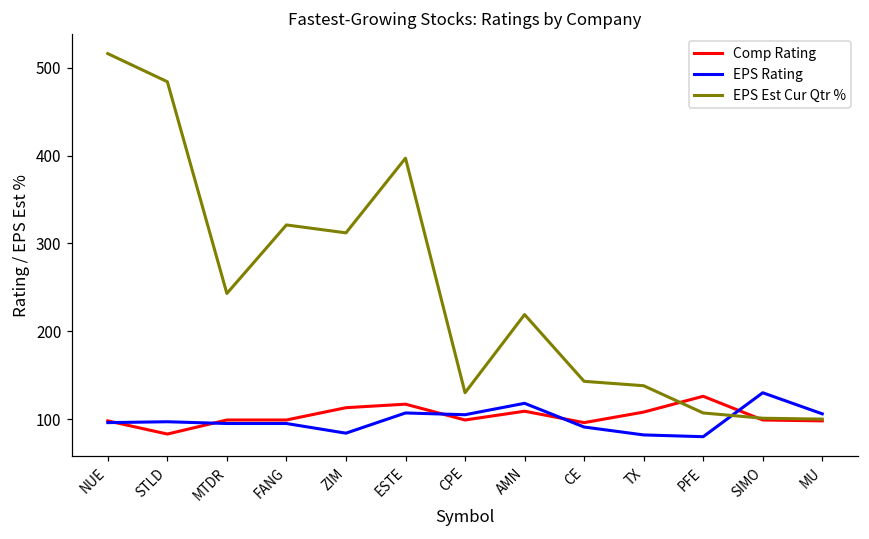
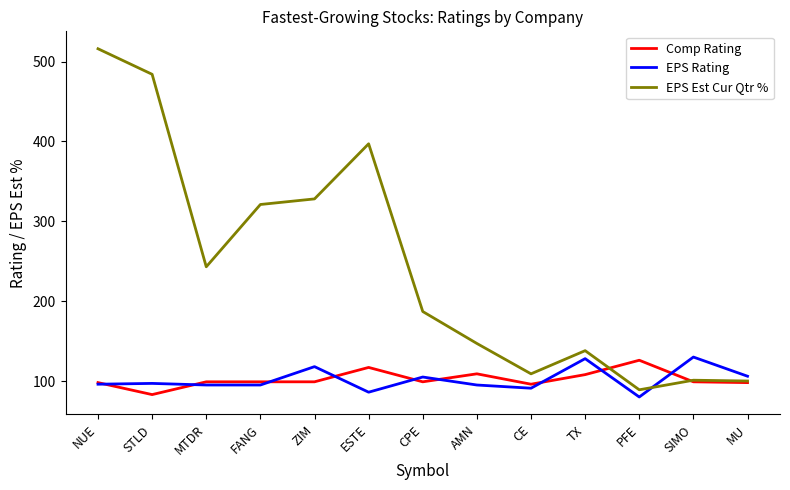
Comp Rating, ZIM: 110 -> 100
EPS Rating, ZIM: 80 -> 120
EPS Est Cur Qtr %, ZIM: 310 -> 330
EPS Rating, ESTE: 110 -> 90
EPS Est Cur Qtr %, CPE: 130 -> 190
EPS Rating, AMN: 120 -> 100
EPS Est Cur Qtr %, AMN: 220 -> 150
EPS Est Cur Qtr %, CE: 140 -> 110
EPS Rating, TX: 80 -> 130
EPS Est Cur Qtr %, PFE: 110 -> 90
